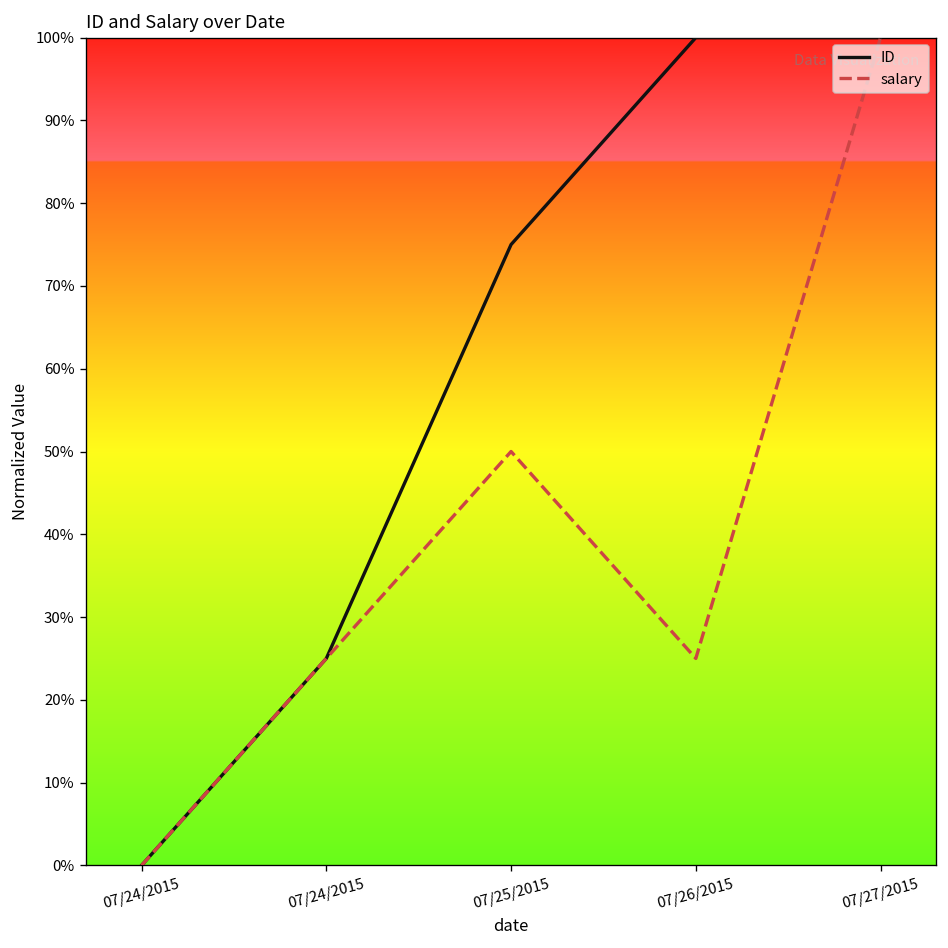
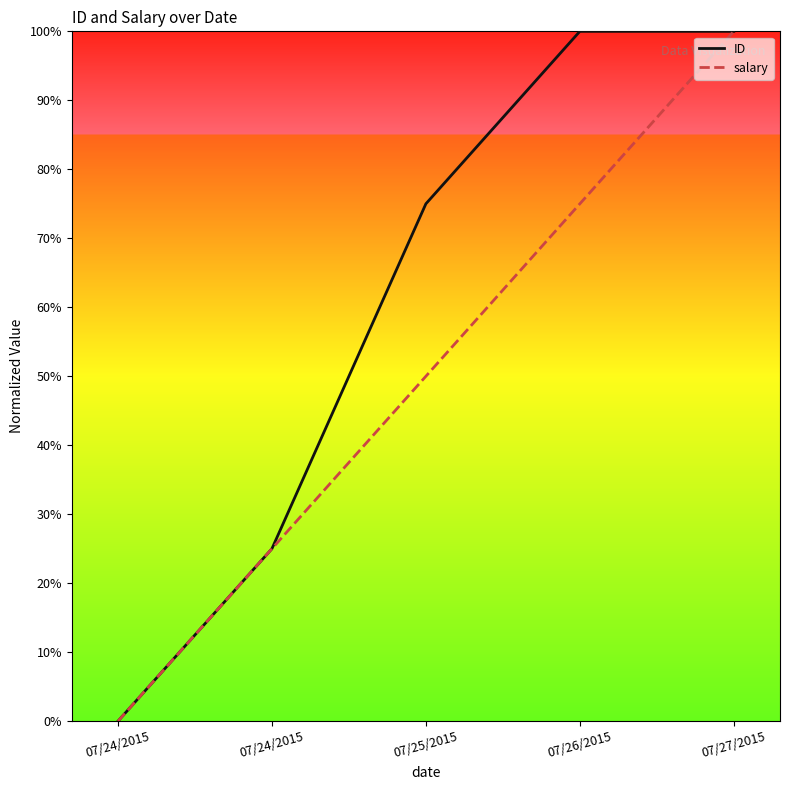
salary, 07/26/2015: 25% -> 75%
